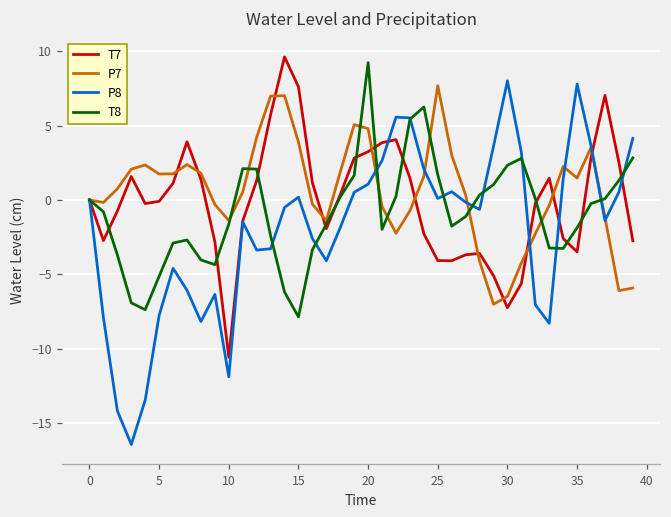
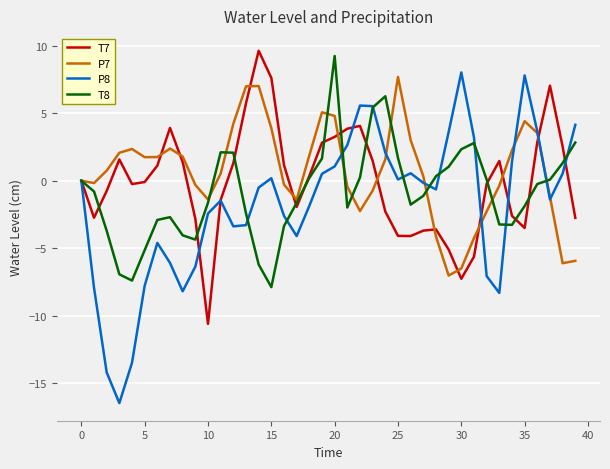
P8, 10: -11.9 -> -2.4
P7, 35: 1.5 -> 4.4
